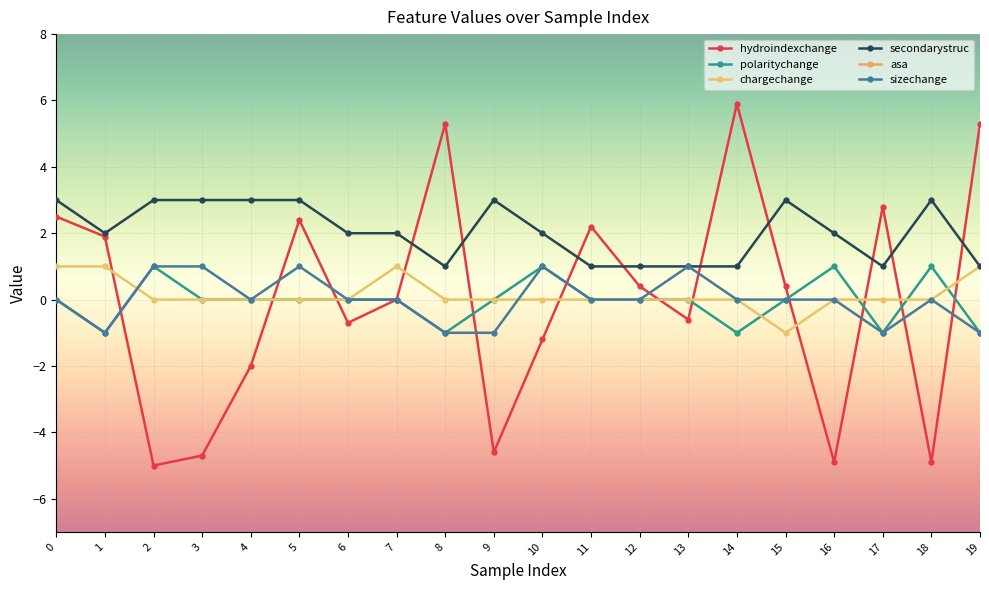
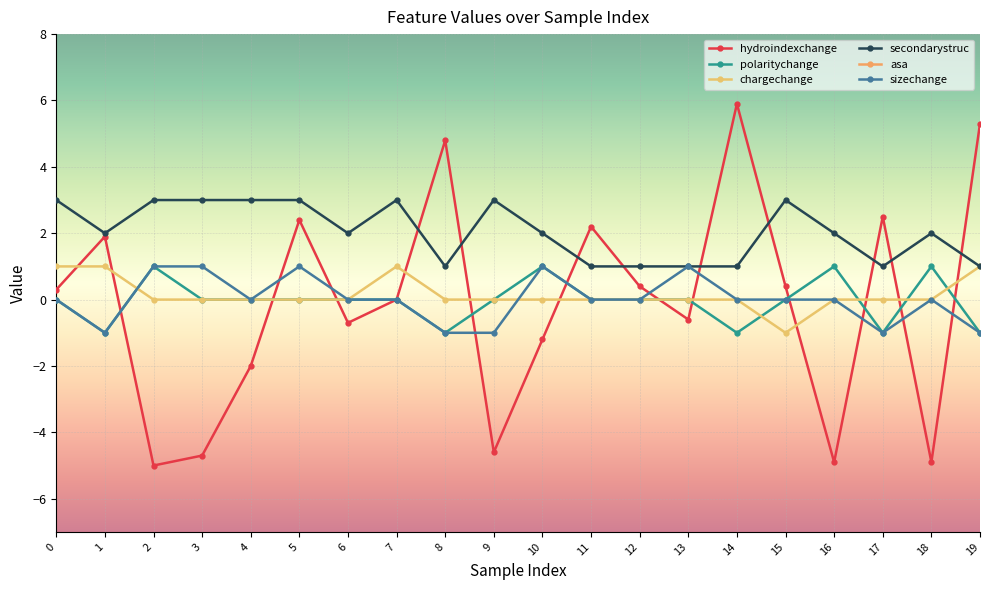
hydroindexchange, 0: 2.5 -> 0.3
secondarystruc, 7: 2 -> 3
hydroindexchange, 8: 5.3 -> 4.8
hydroindexchange, 17: 2.8 -> 2.5
secondarystruc, 18: 3 -> 2
